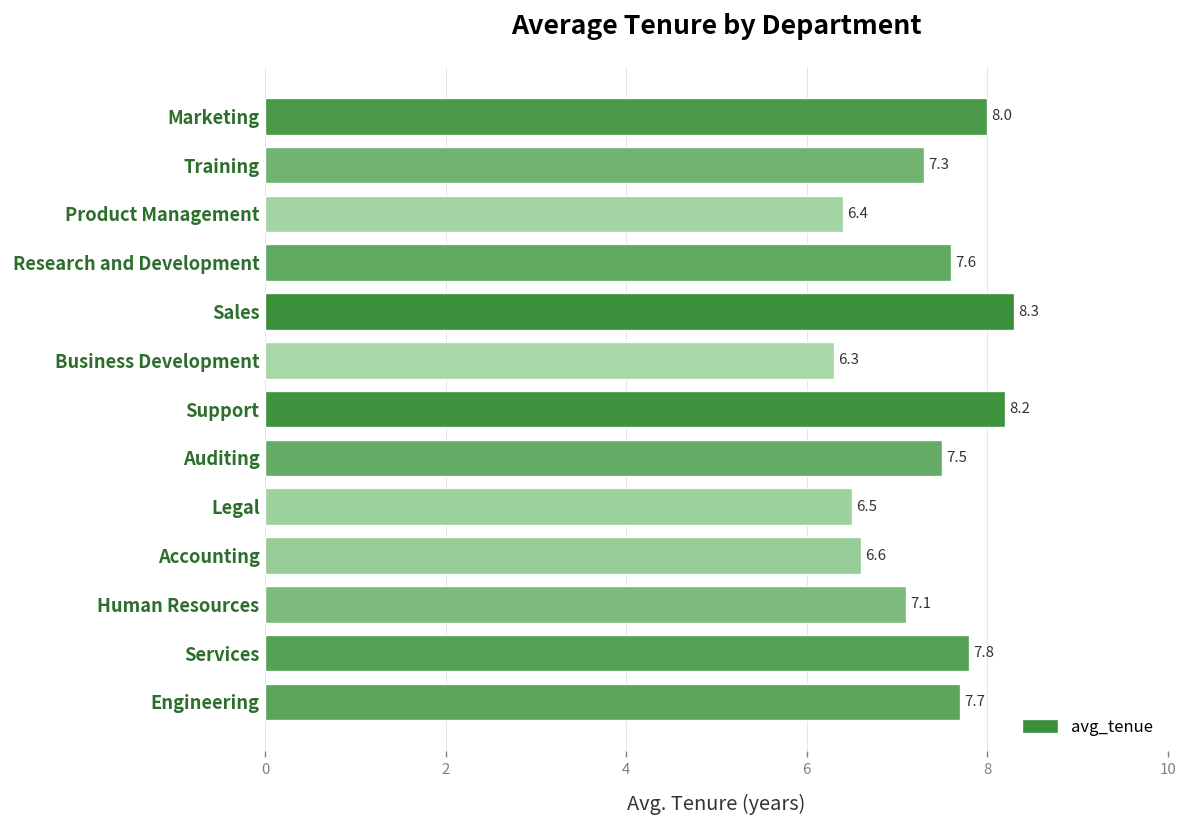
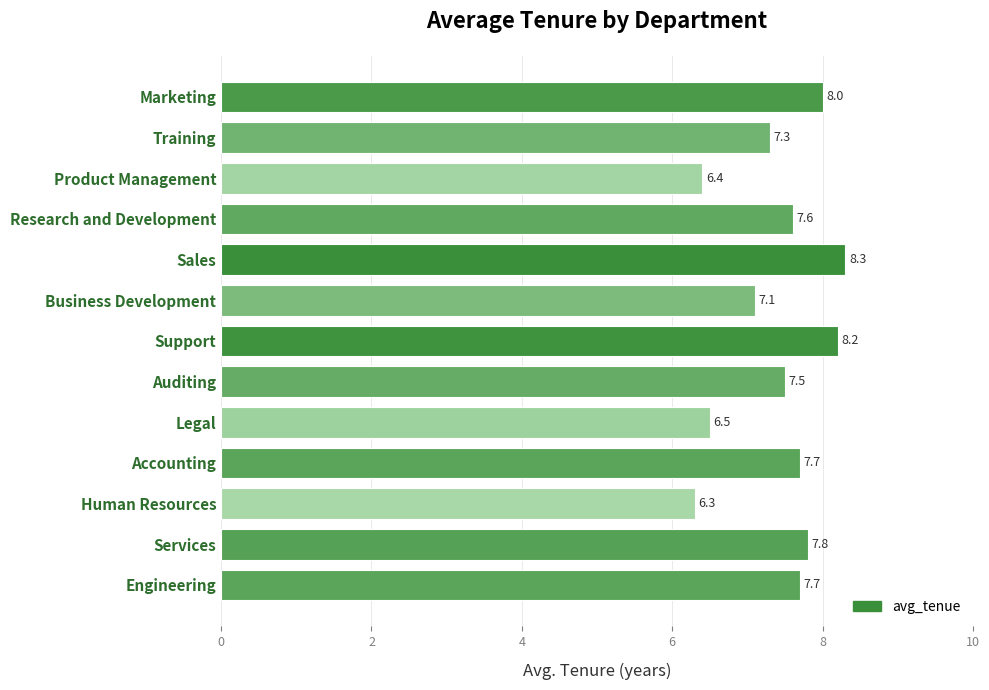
Business Development: 6.3 -> 7.1
Accounting: 6.6 -> 7.7
Human Resources: 7.1 -> 6.3
